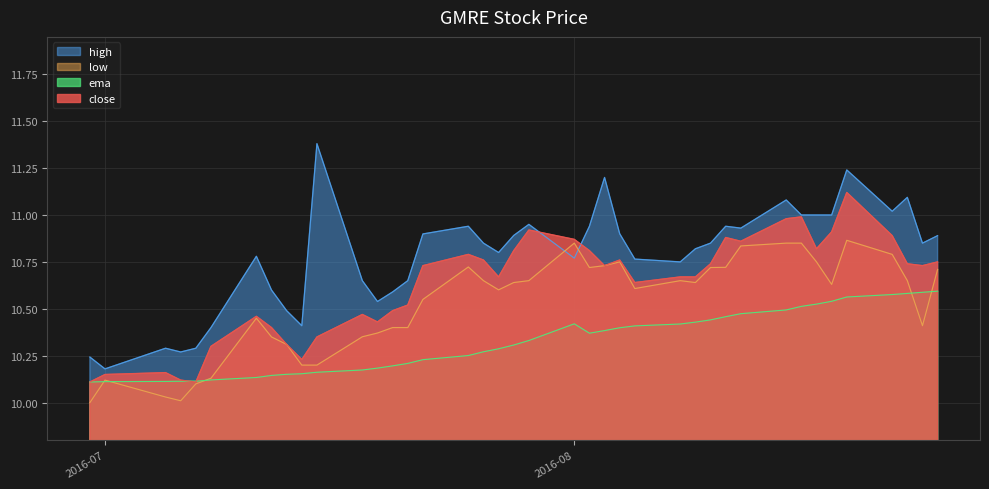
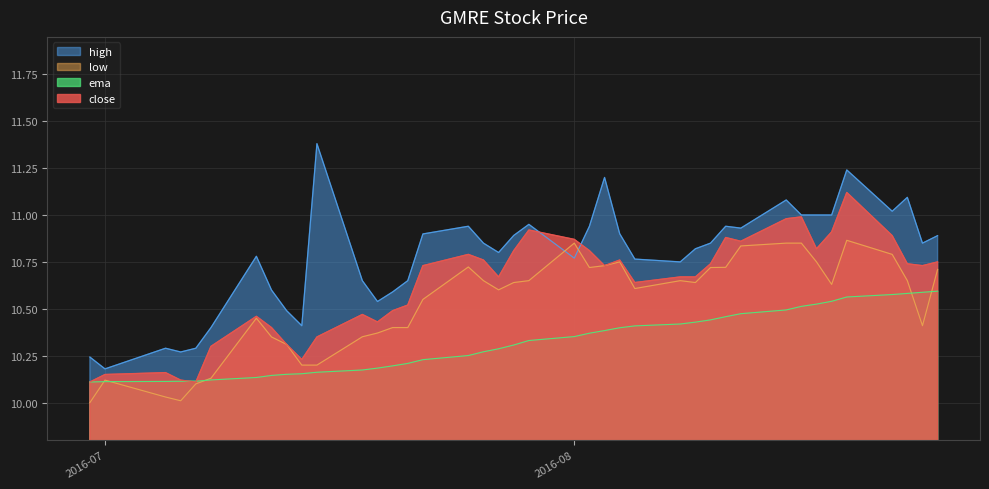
ema, 2016-08: 10.42 -> 10.35
